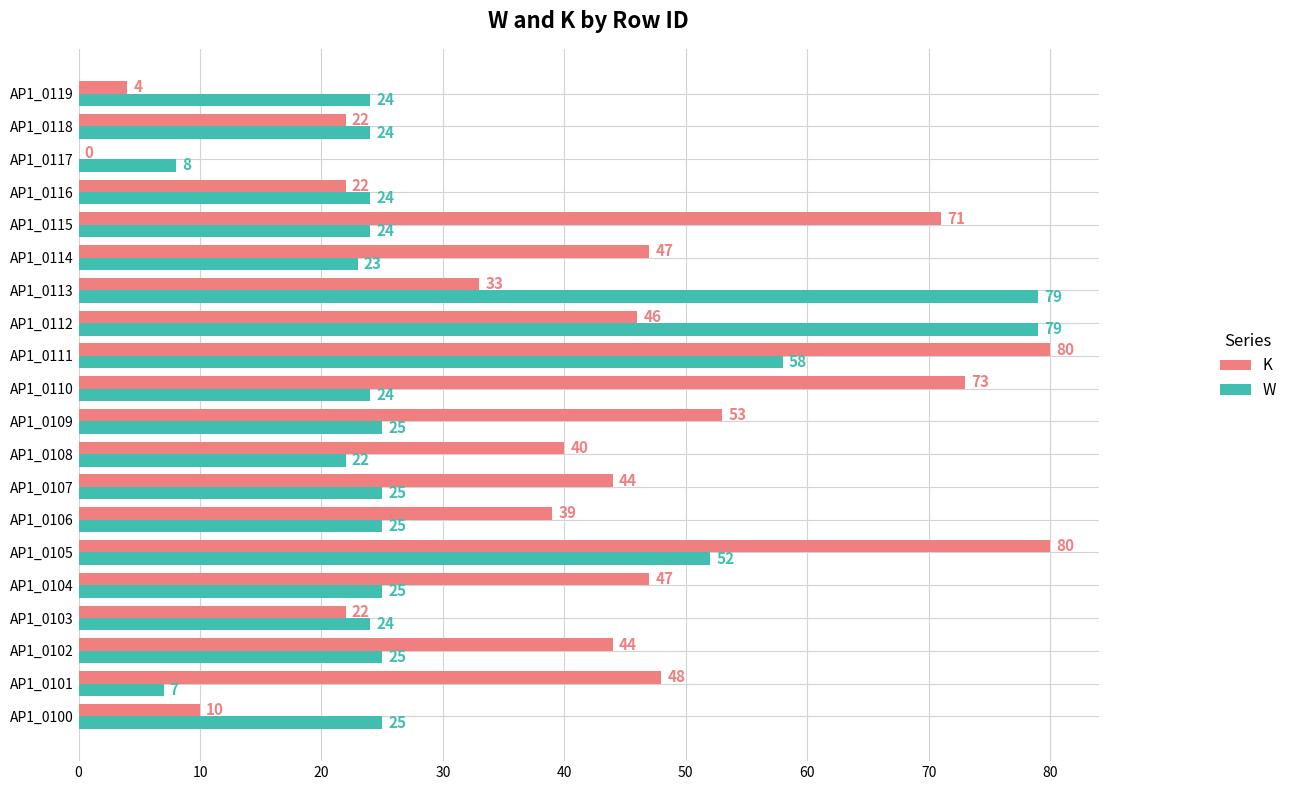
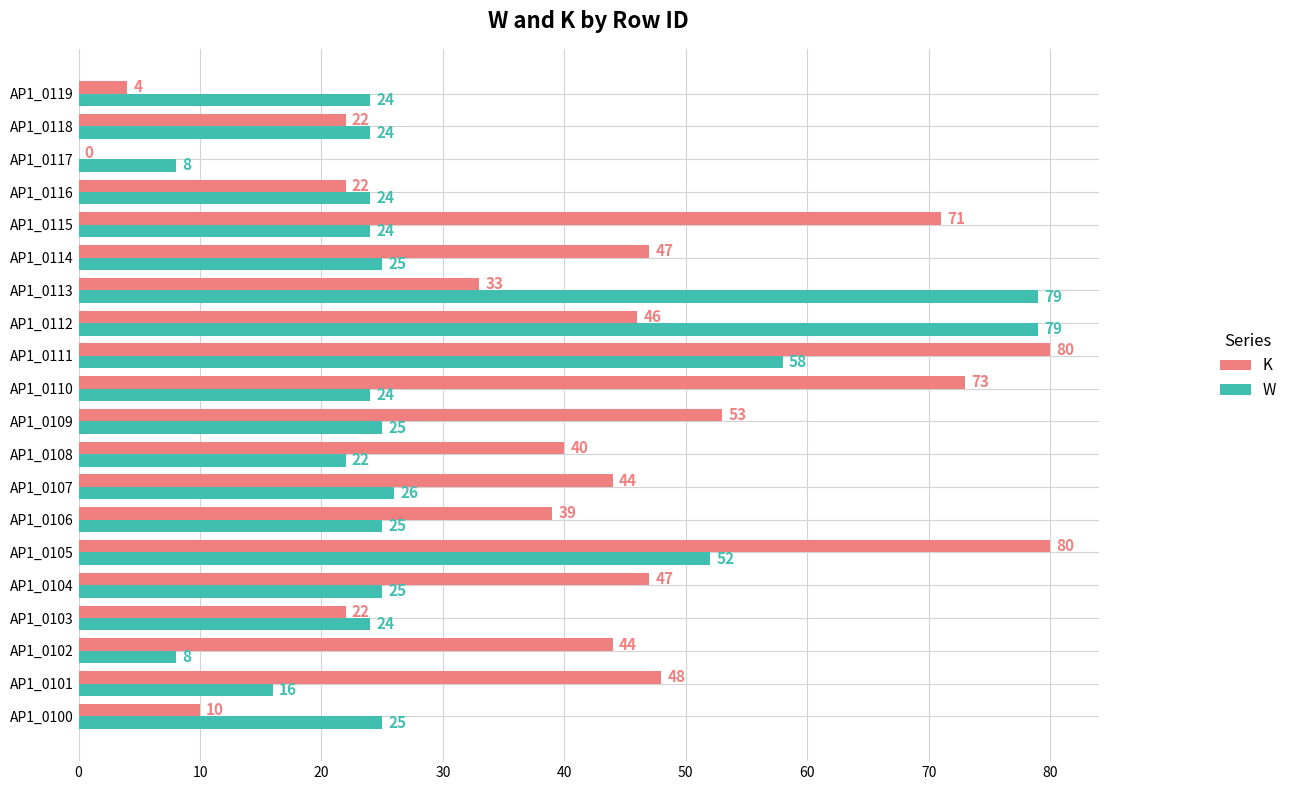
W, AP1_0114: 23 -> 25
W, AP1_0107: 25 -> 26
W, AP1_0102: 25 -> 8
W, AP1_0101: 7 -> 16
